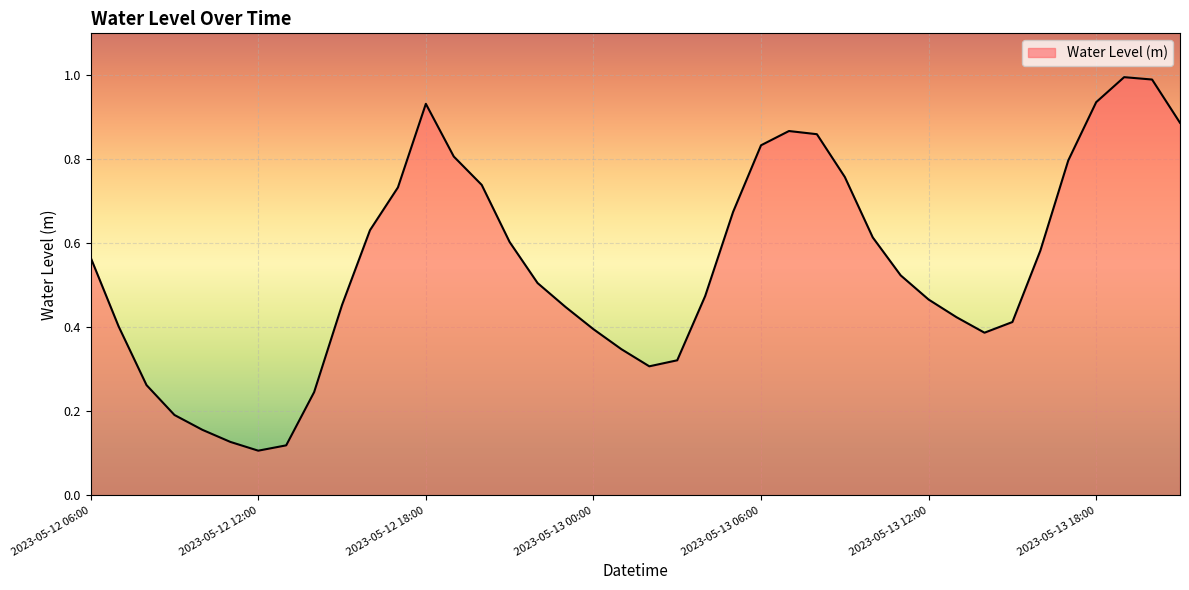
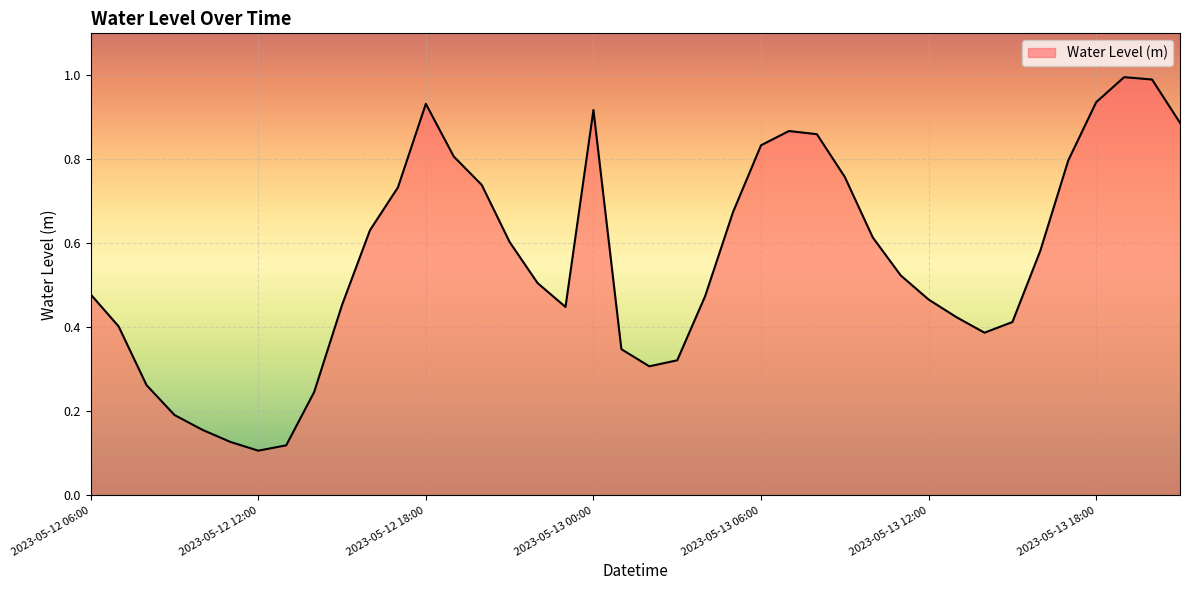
2023-05-12 06:00: 0.57 -> 0.48
2023-05-13 00:00: 0.40 -> 0.92
